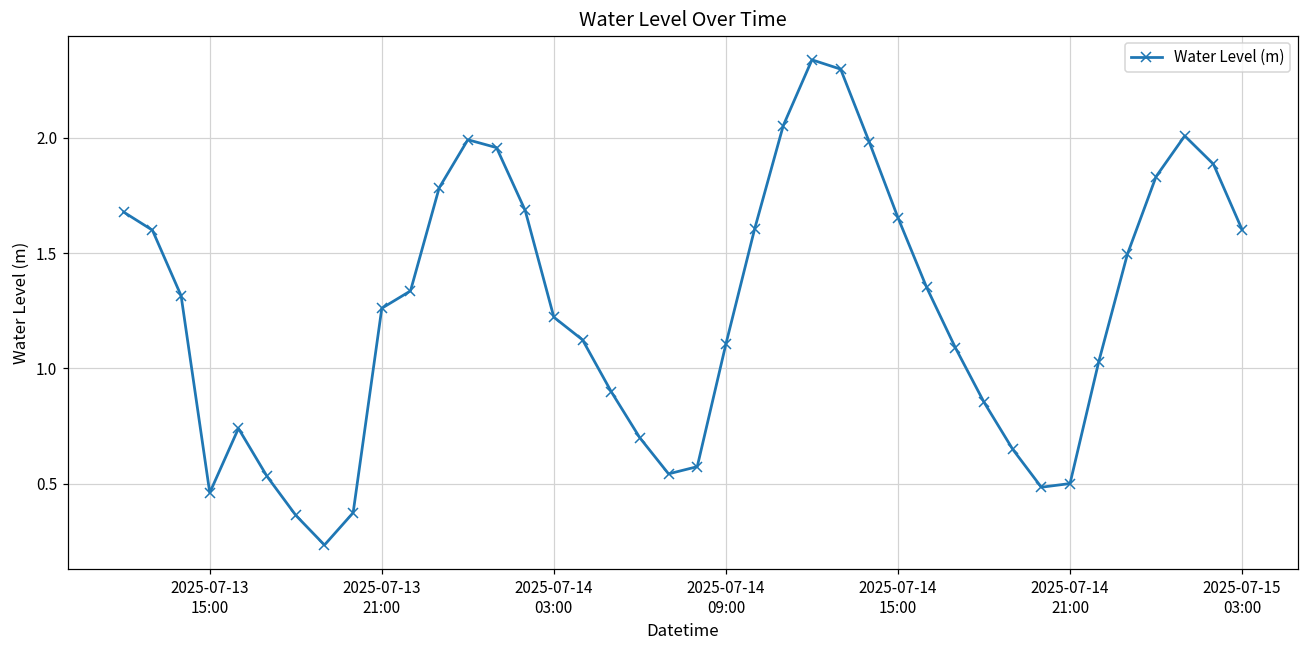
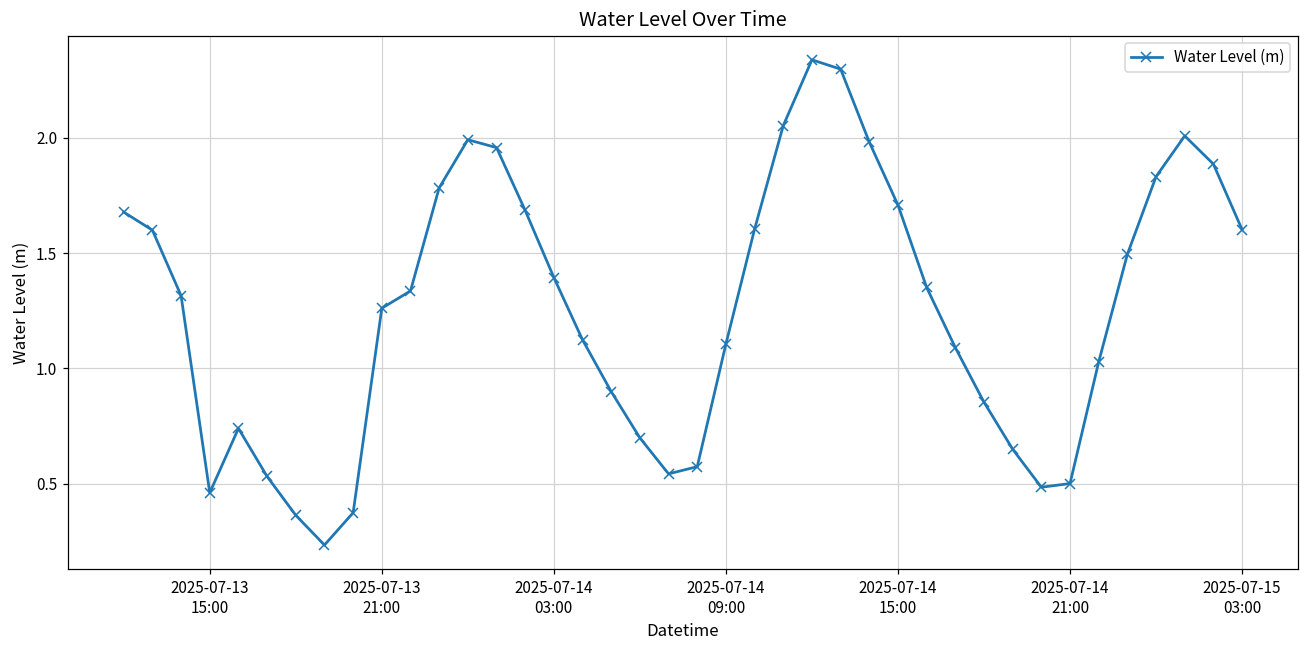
2025-07-14 03:00: 1.22 -> 1.39
2025-07-14 15:00: 1.65 -> 1.71
